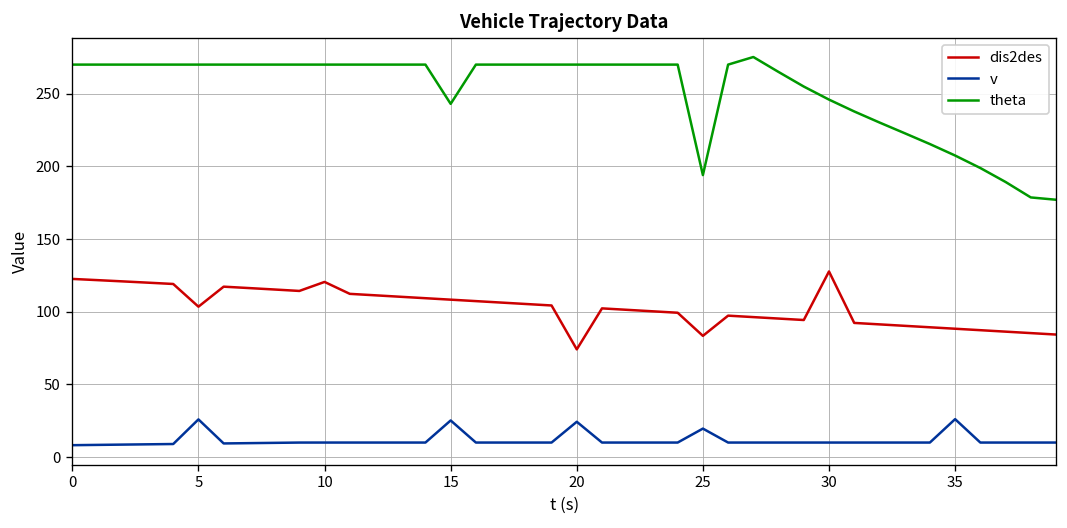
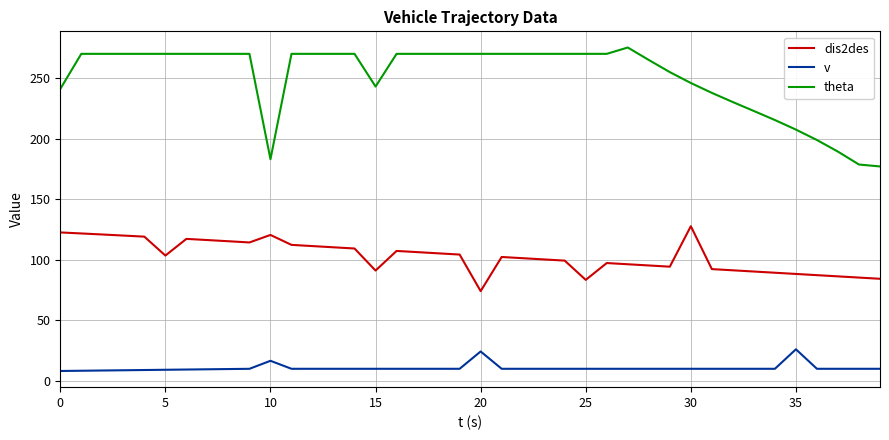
theta, 0: 270 -> 241
v, 5: 26 -> 9
v, 10: 10 -> 17
theta, 10: 270 -> 183
dis2des, 15: 108 -> 91
v, 15: 25 -> 10
v, 25: 20 -> 10
theta, 25: 194 -> 270
